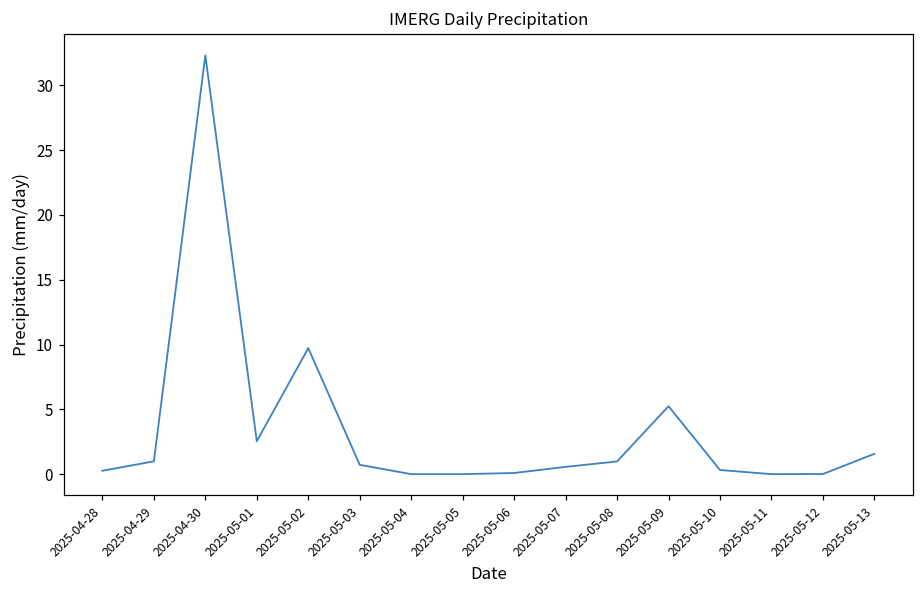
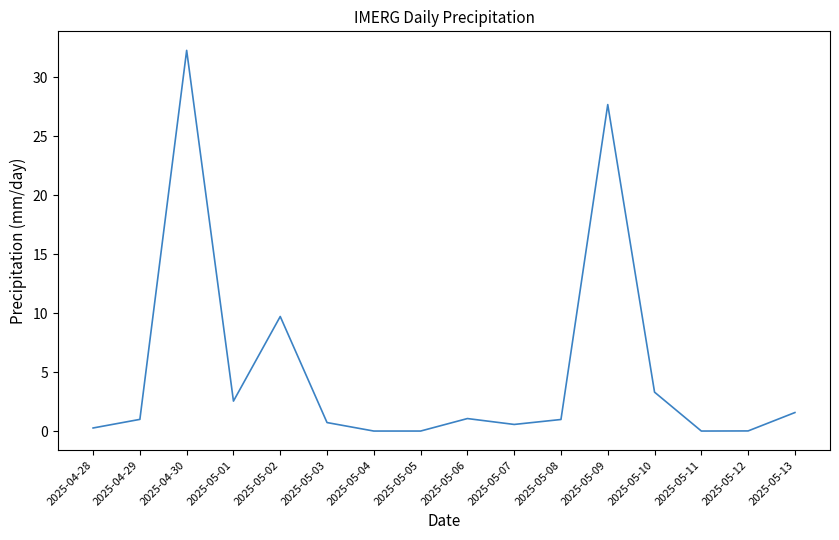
2025-05-06: 0.1 -> 1.1
2025-05-09: 5.2 -> 27.7
2025-05-10: 0.3 -> 3.3
